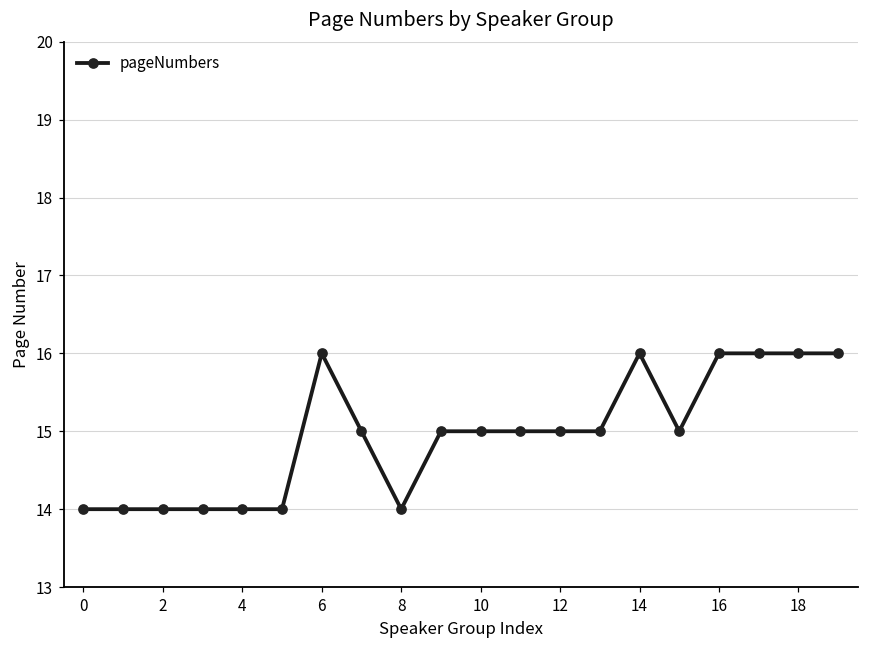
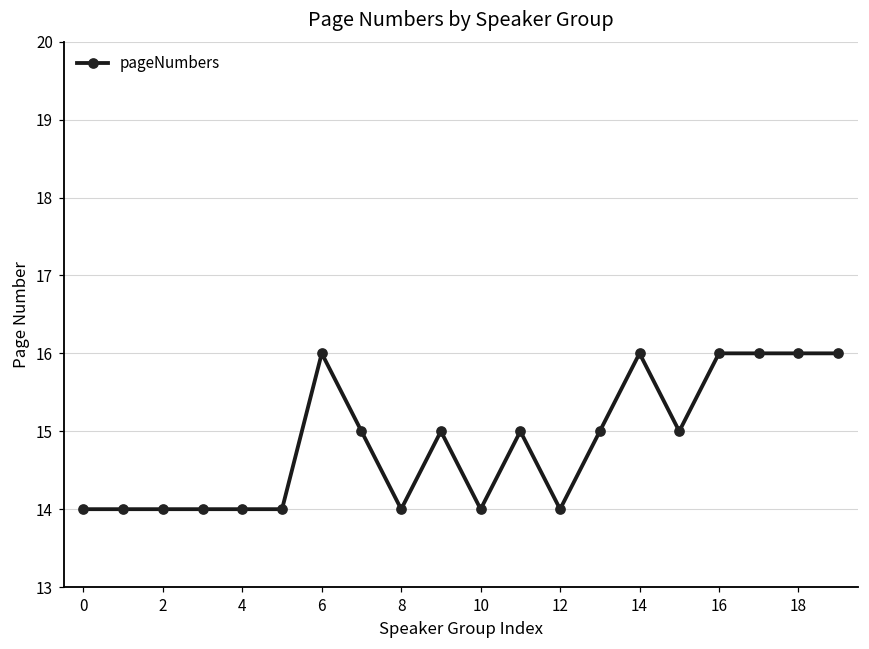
10: 15 -> 14
12: 15 -> 14
